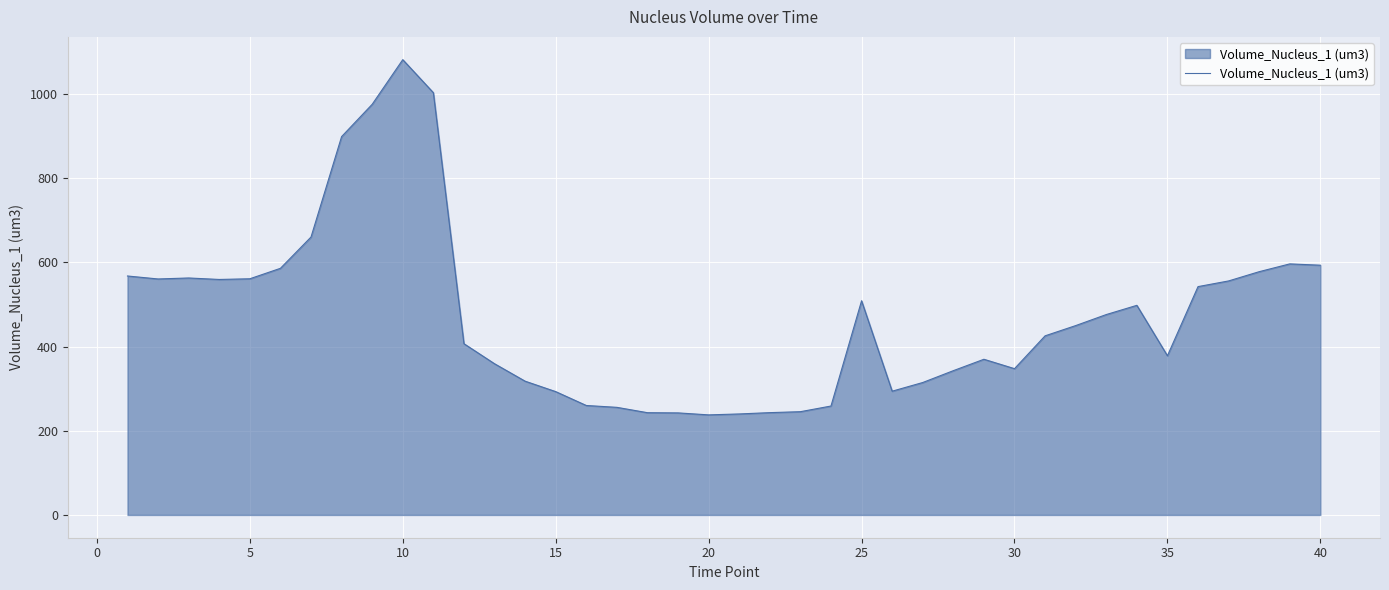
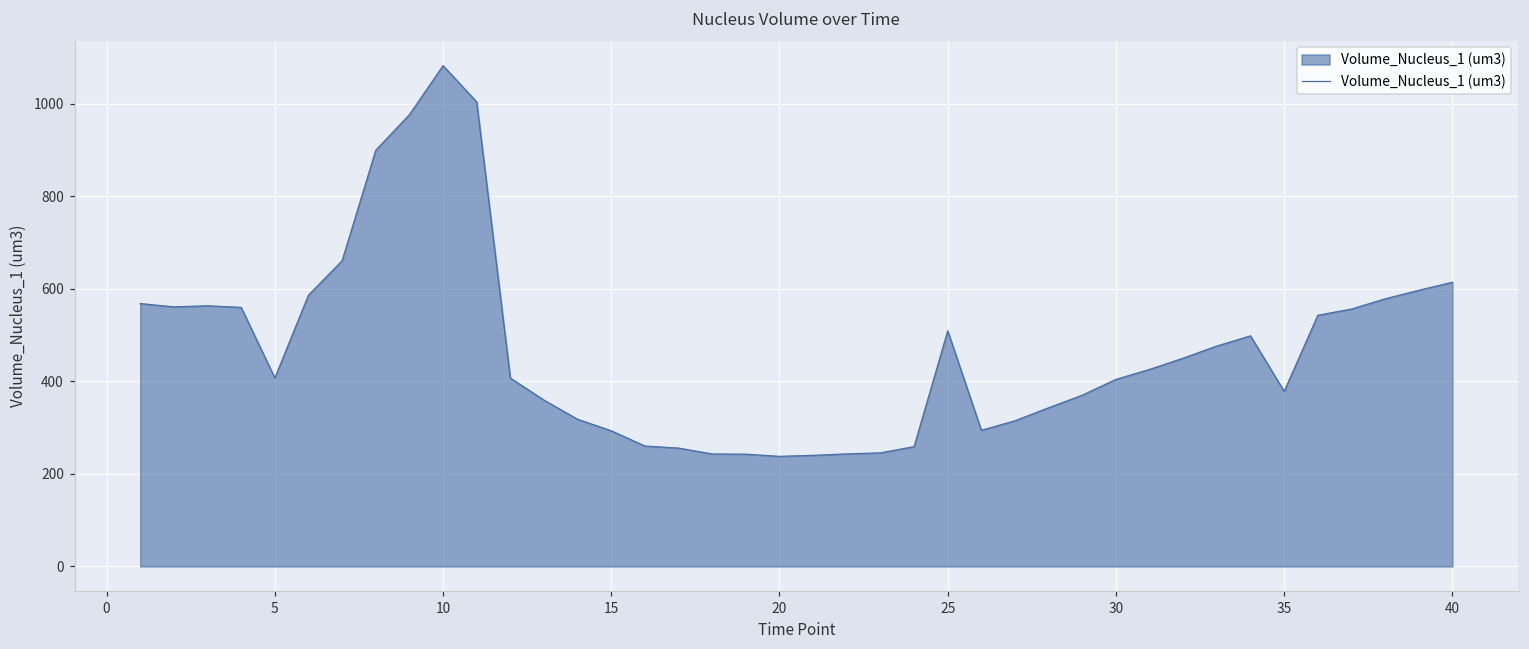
5: 560 -> 410
30: 350 -> 400
40: 590 -> 610
